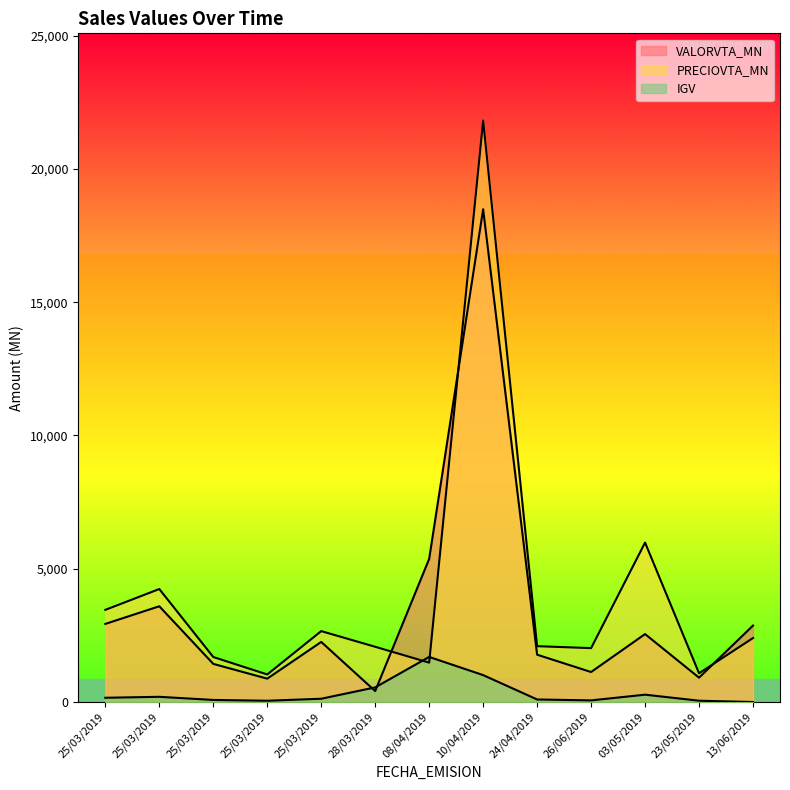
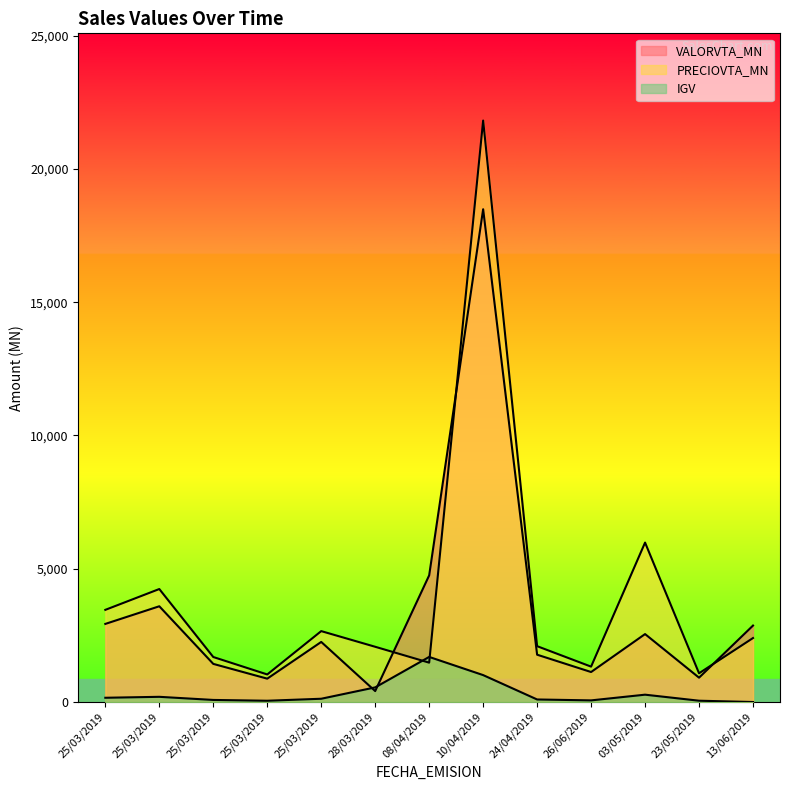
VALORVTA_MN, 08/04/2019: 5,400 -> 4,800
PRECIOVTA_MN, 26/06/2019: 2,000 -> 1,300
